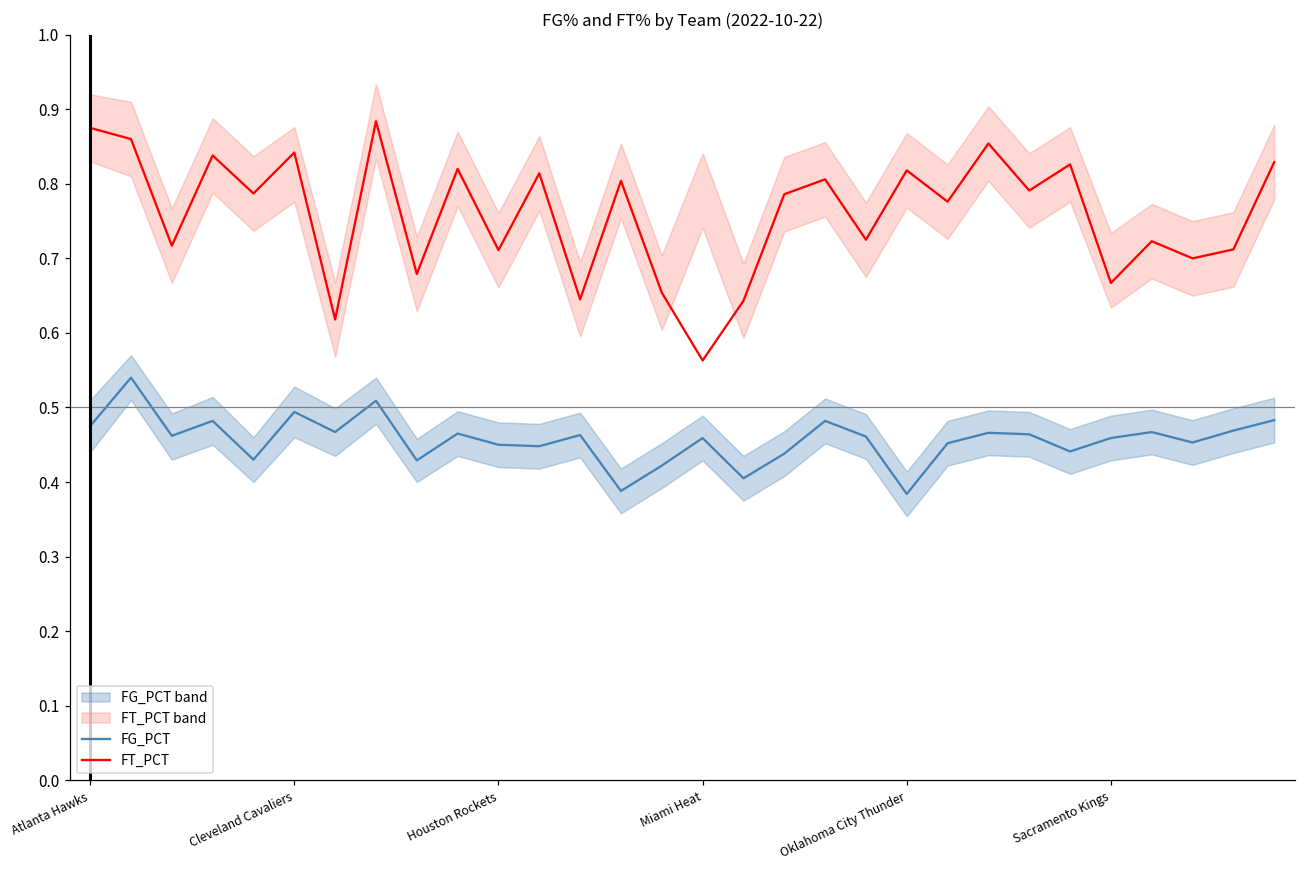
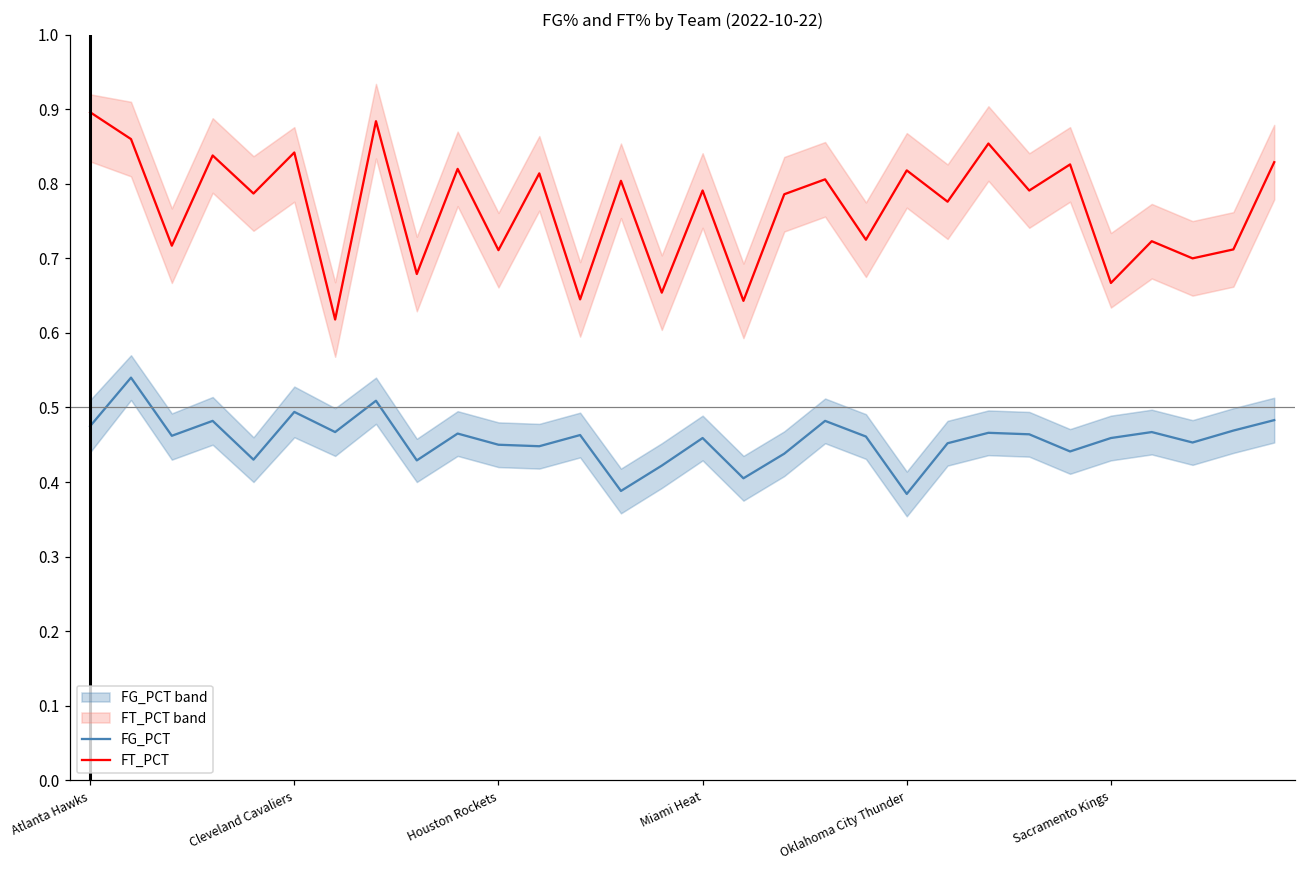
FT_PCT, Atlanta Hawks: 0.88 -> 0.90
FT_PCT, Miami Heat: 0.56 -> 0.79
